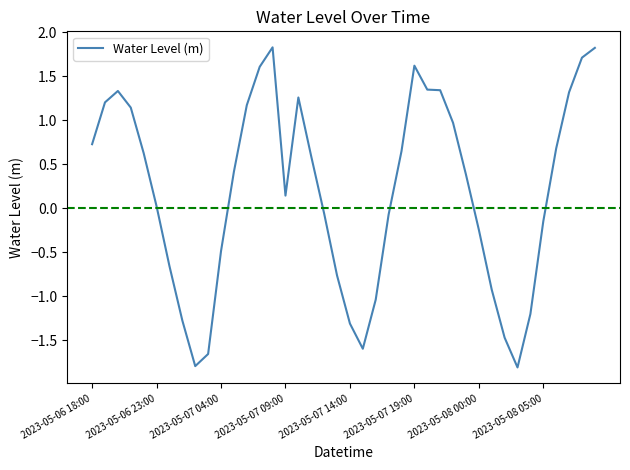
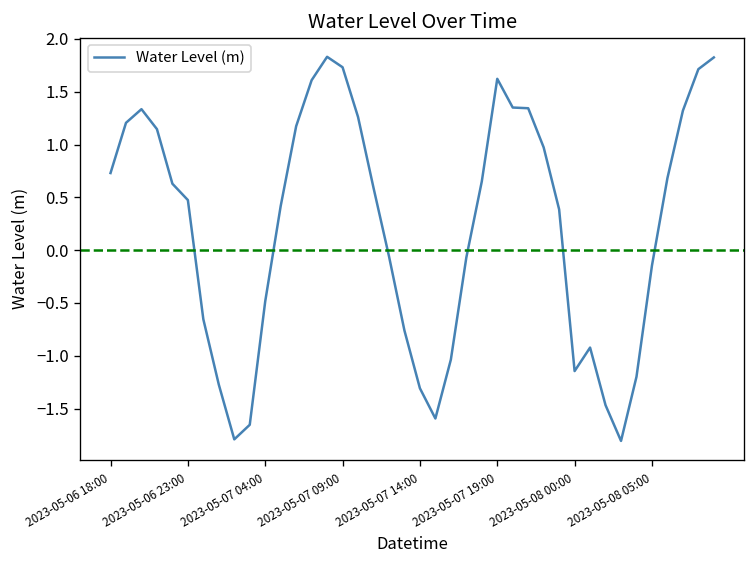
2023-05-06 23:00: 0.0 -> 0.5
2023-05-07 09:00: 0.1 -> 1.7
2023-05-08 00:00: -0.2 -> -1.1
